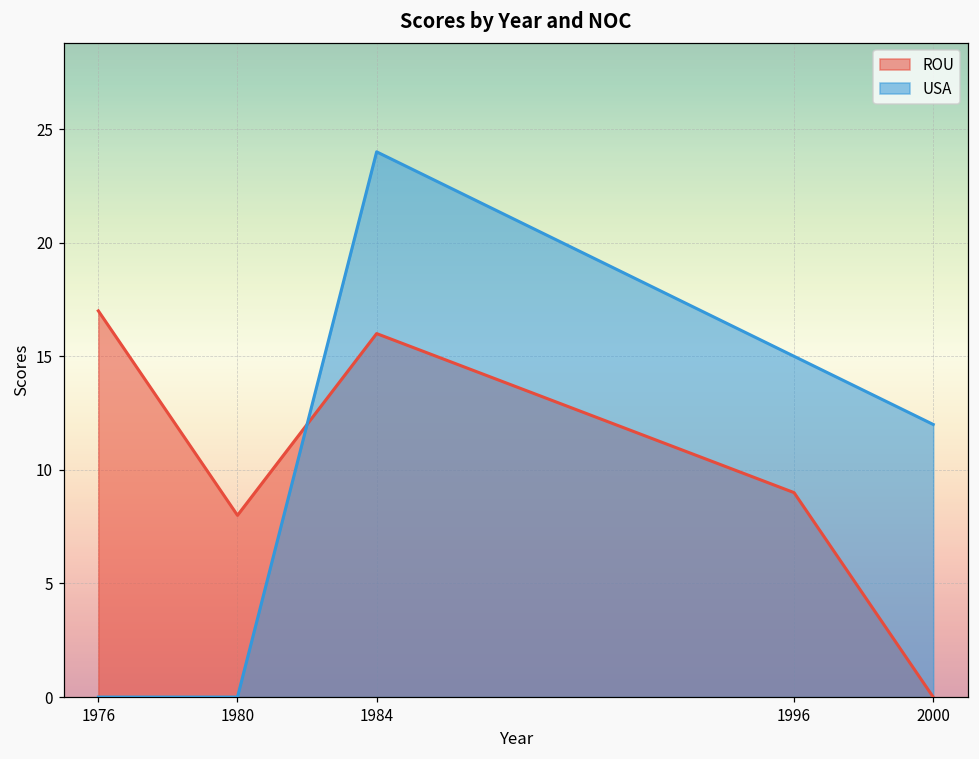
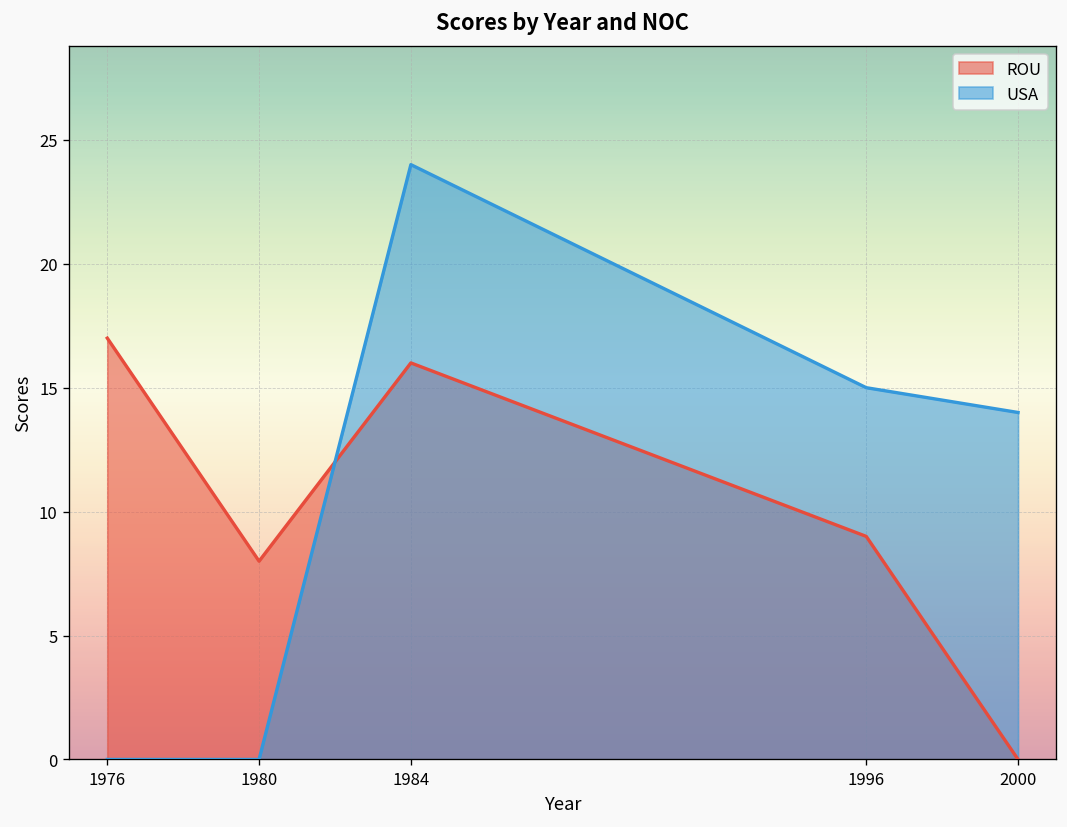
USA, 2000: 12 -> 14
